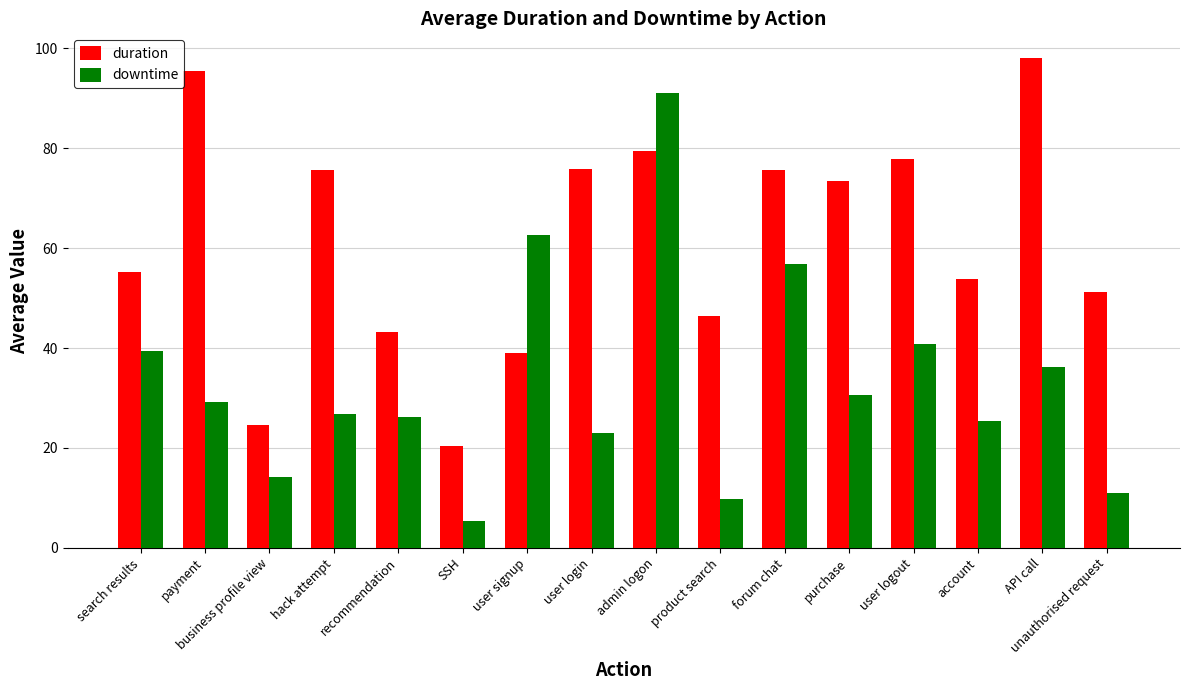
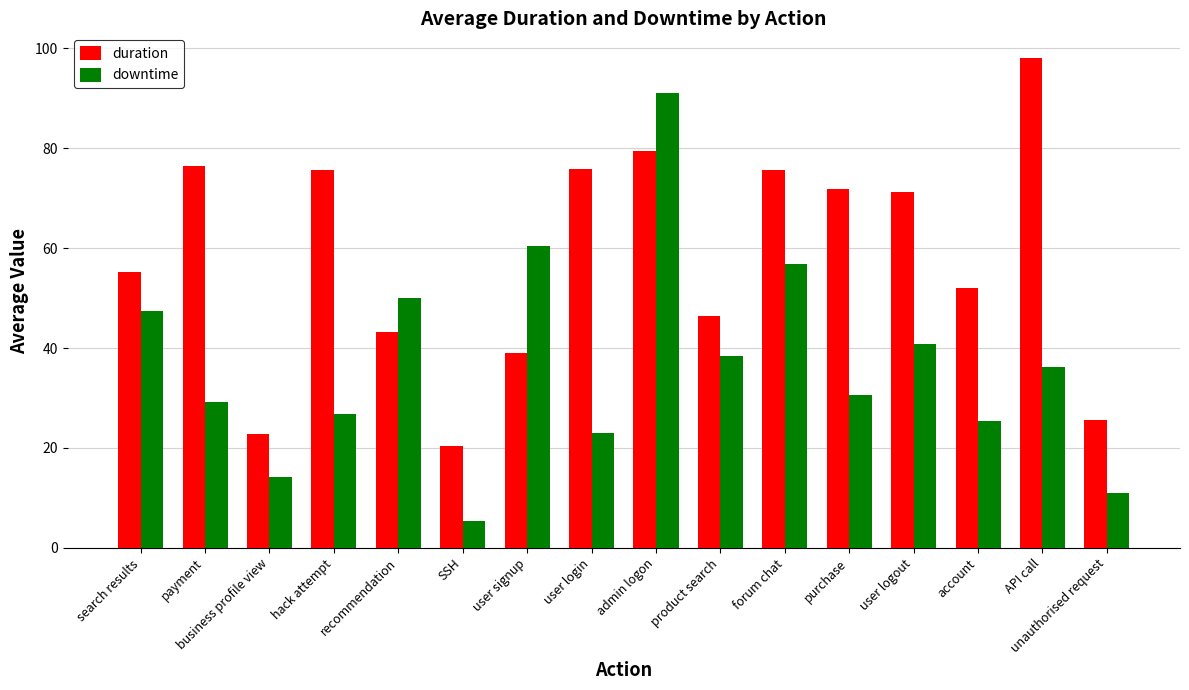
downtime, search results: 39 -> 47
duration, payment: 96 -> 76
duration, business profile view: 25 -> 23
downtime, recommendation: 26 -> 50
downtime, user signup: 63 -> 60
downtime, product search: 10 -> 38
duration, purchase: 73 -> 72
duration, user logout: 78 -> 71
duration, account: 54 -> 52
duration, unauthorised request: 51 -> 26
